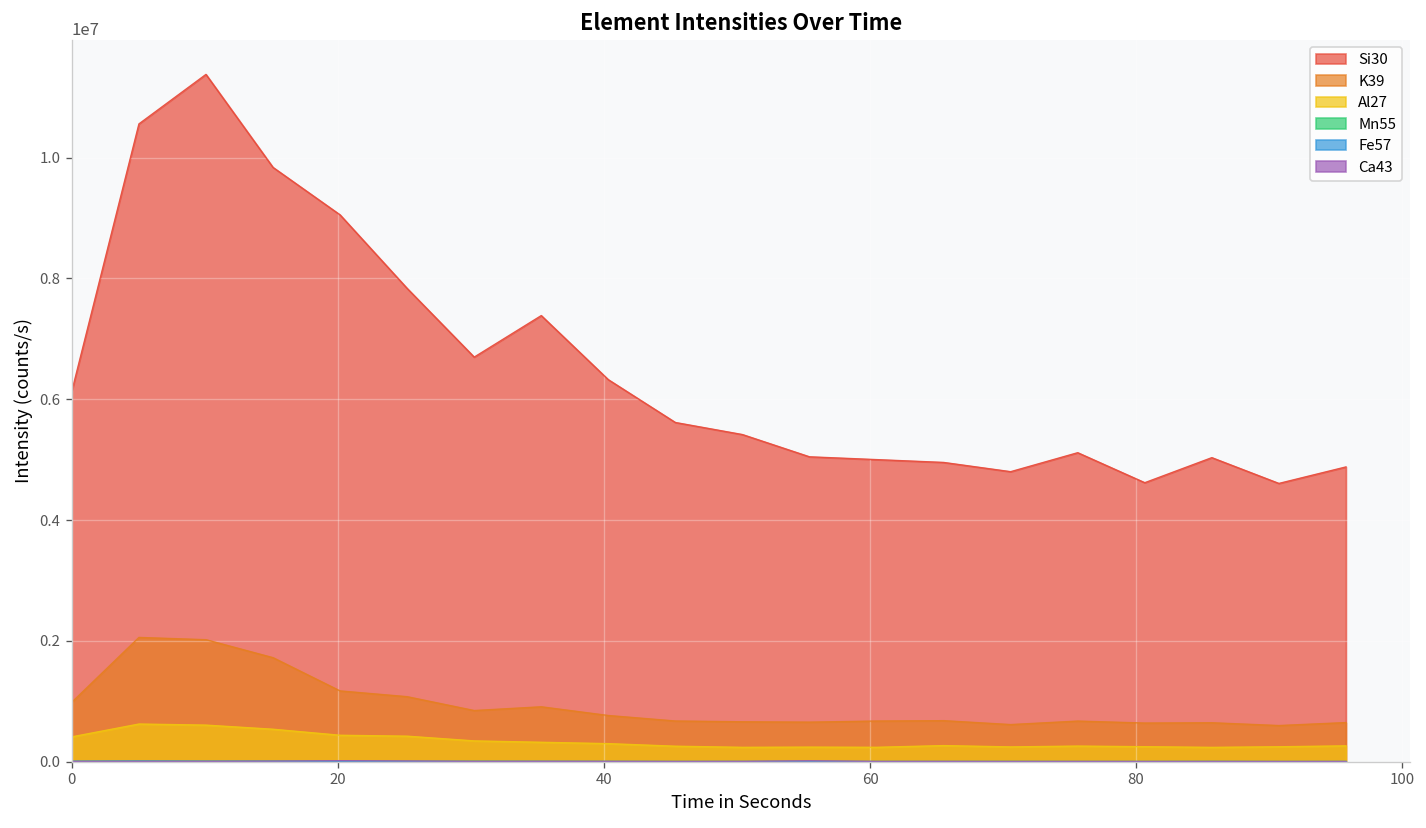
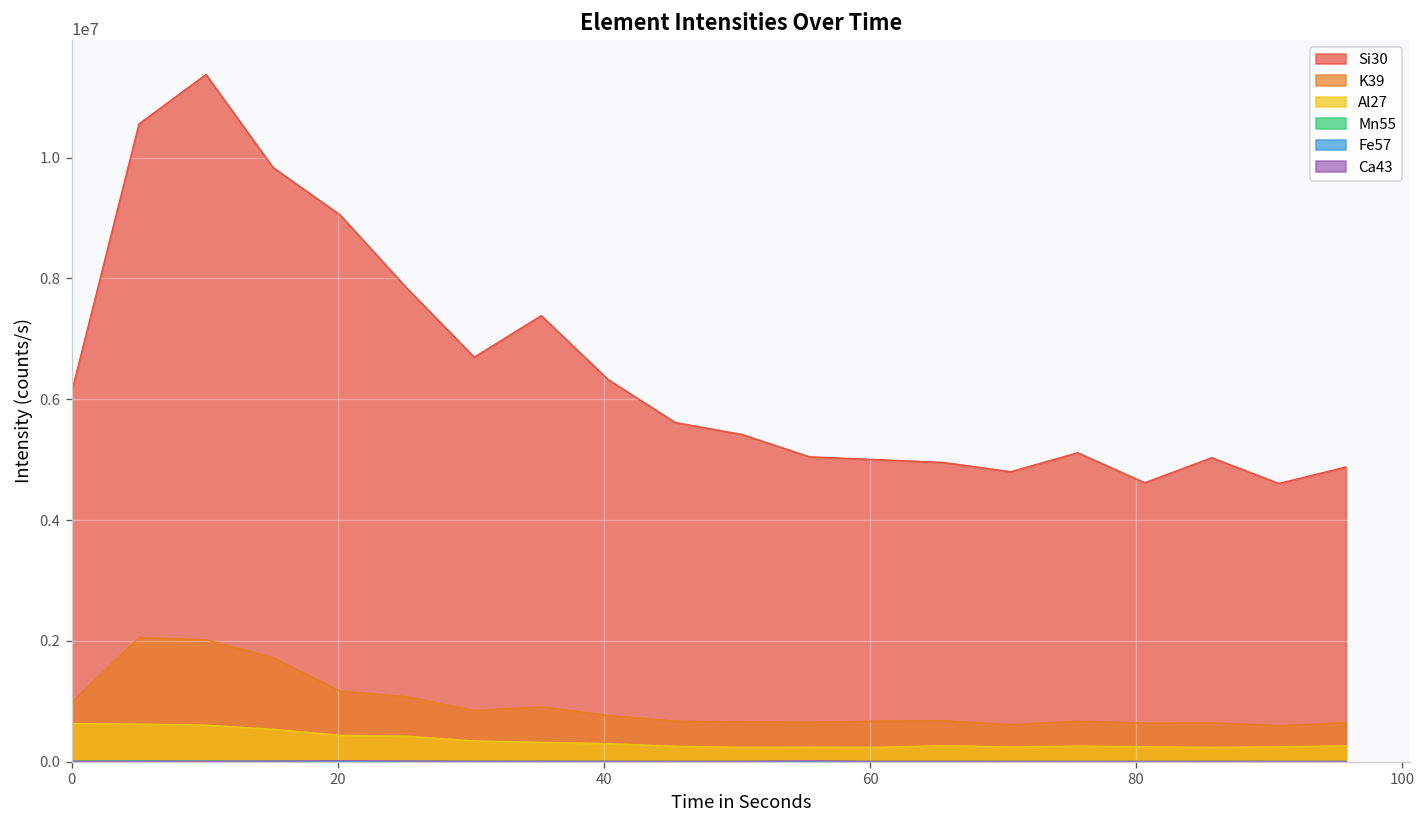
Al27, 0: 400000 -> 600000
